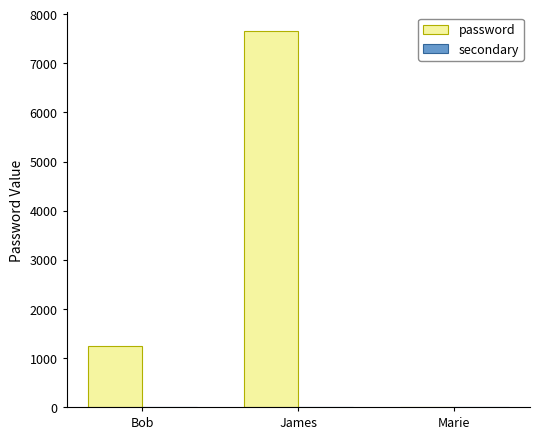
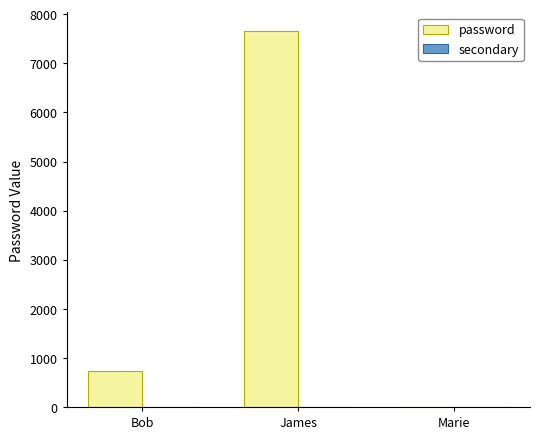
password, Bob: 1200 -> 700
